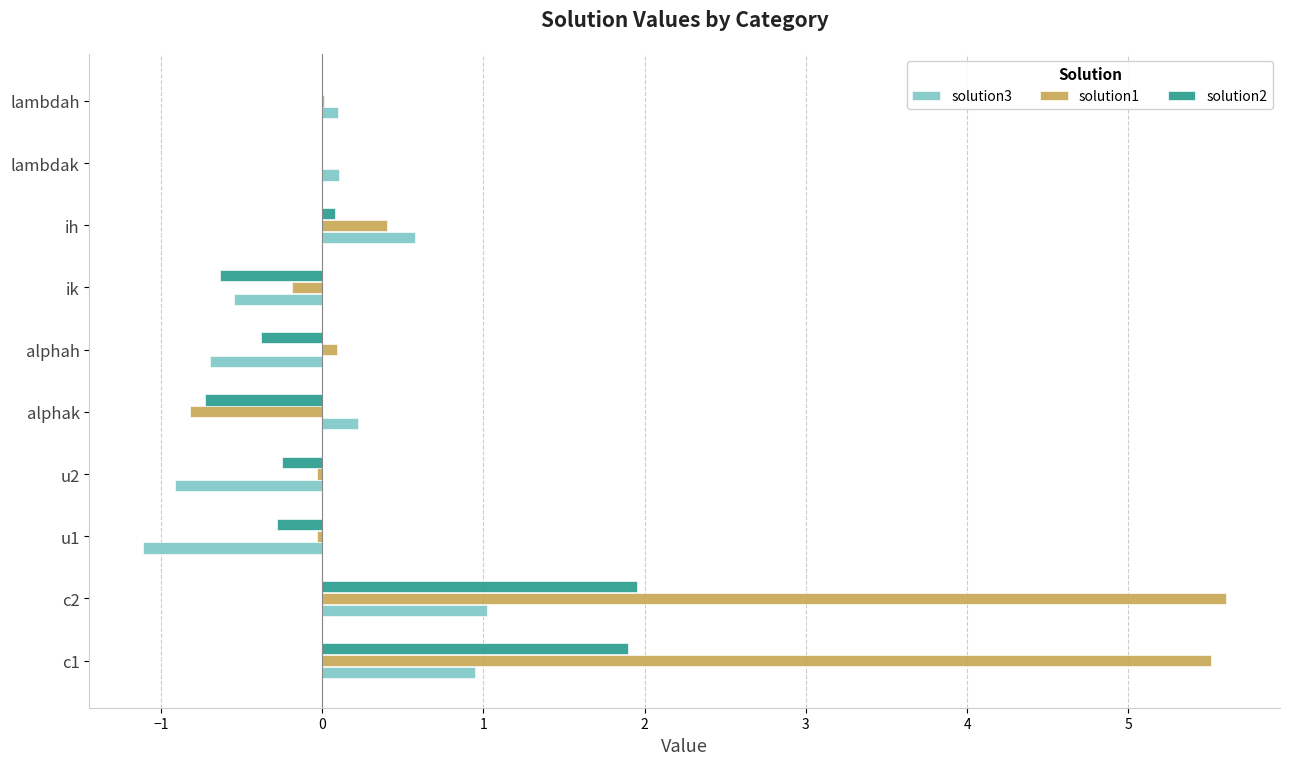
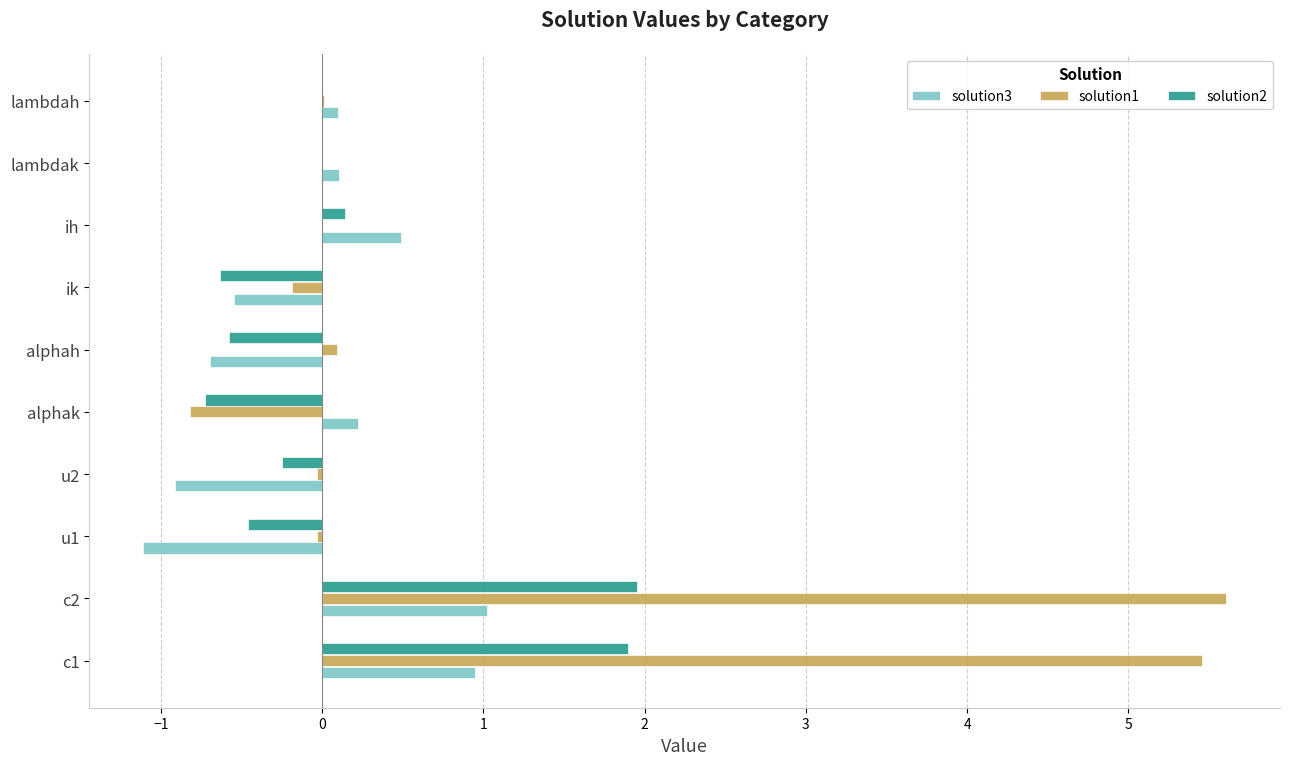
solution2, ih: 0.08 -> 0.14
solution1, ih: 0.4 -> 0.0
solution3, ih: 0.58 -> 0.49
solution2, alphah: -0.38 -> -0.58
solution2, u1: -0.28 -> -0.46
solution1, c1: 5.51 -> 5.45
